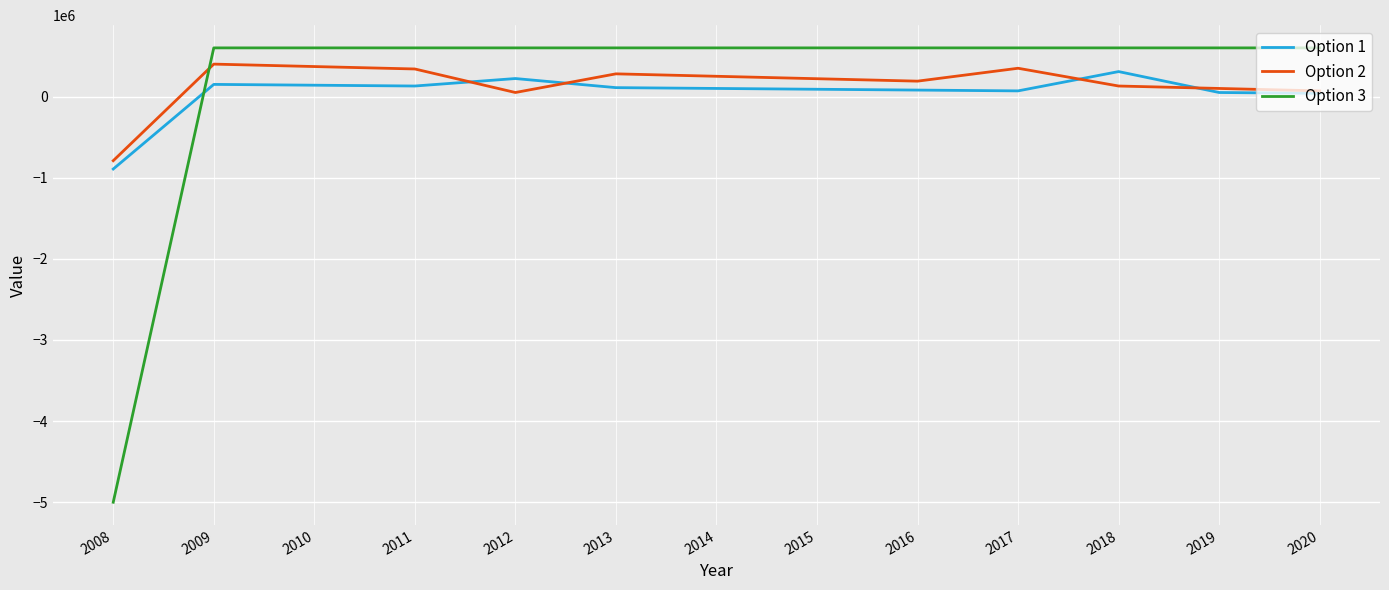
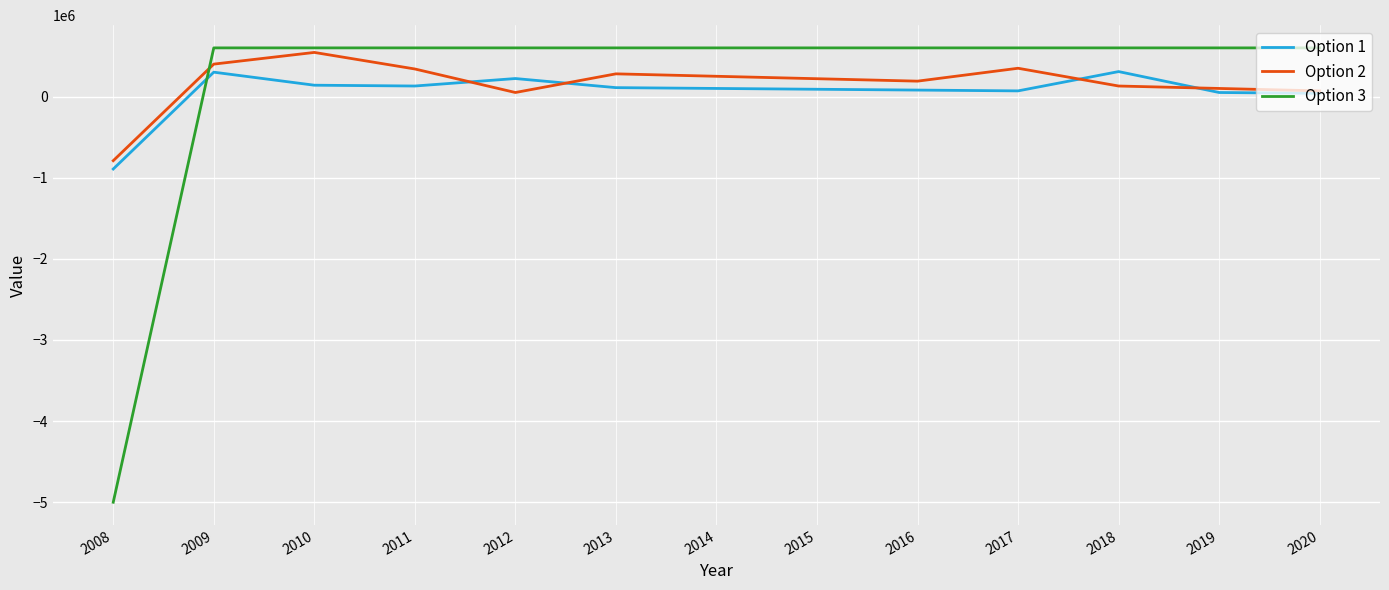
Option 1, 2009: 200000 -> 300000
Option 2, 2010: 400000 -> 500000
